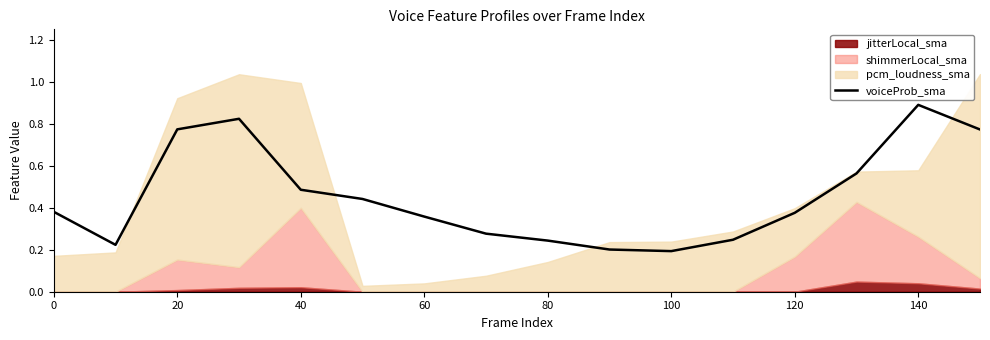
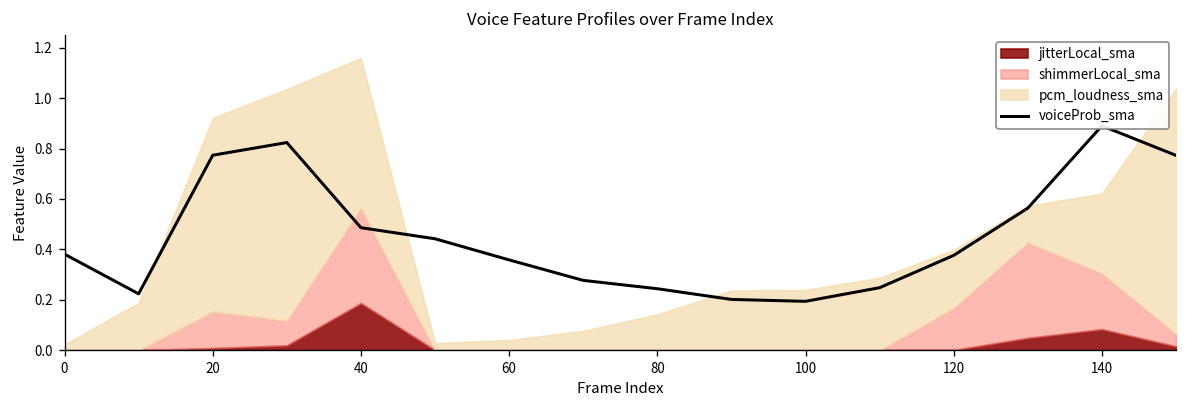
pcm_loudness_sma, 0: 0.17 -> 0.02
jitterLocal_sma, 40: 0.02 -> 0.19
jitterLocal_sma, 140: 0.04 -> 0.08
